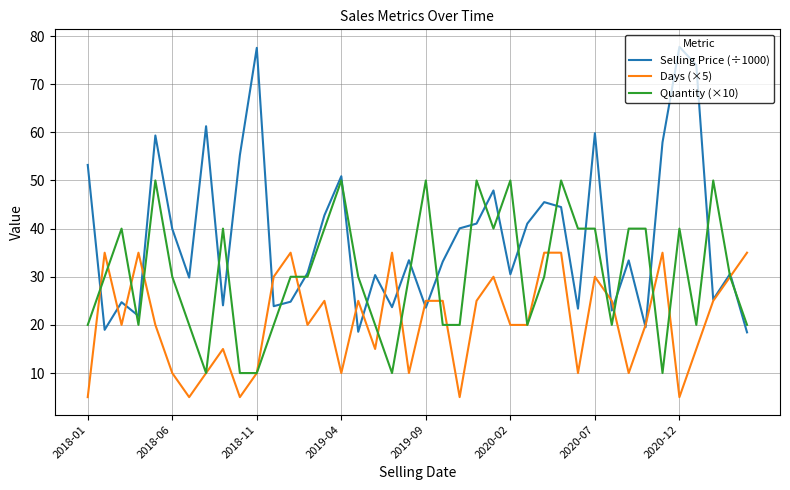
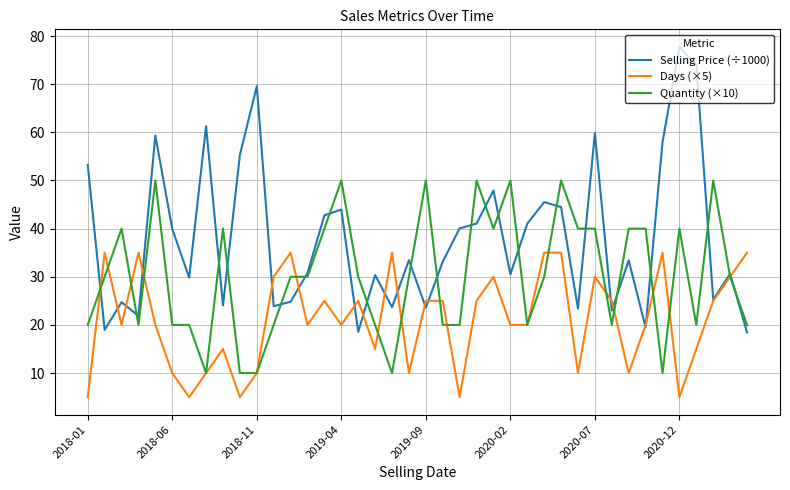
Quantity (×10), 2018-06: 30 -> 20
Selling Price (÷1000), 2018-11: 78 -> 70
Selling Price (÷1000), 2019-04: 51 -> 44
Days (×5), 2019-04: 10 -> 20
